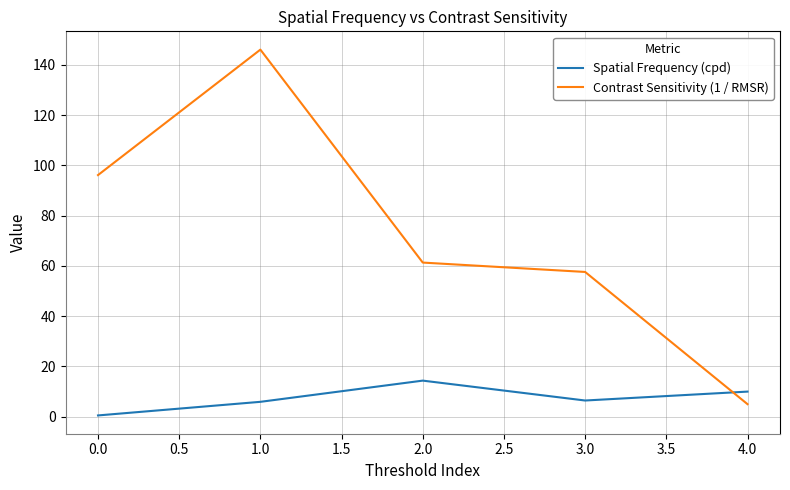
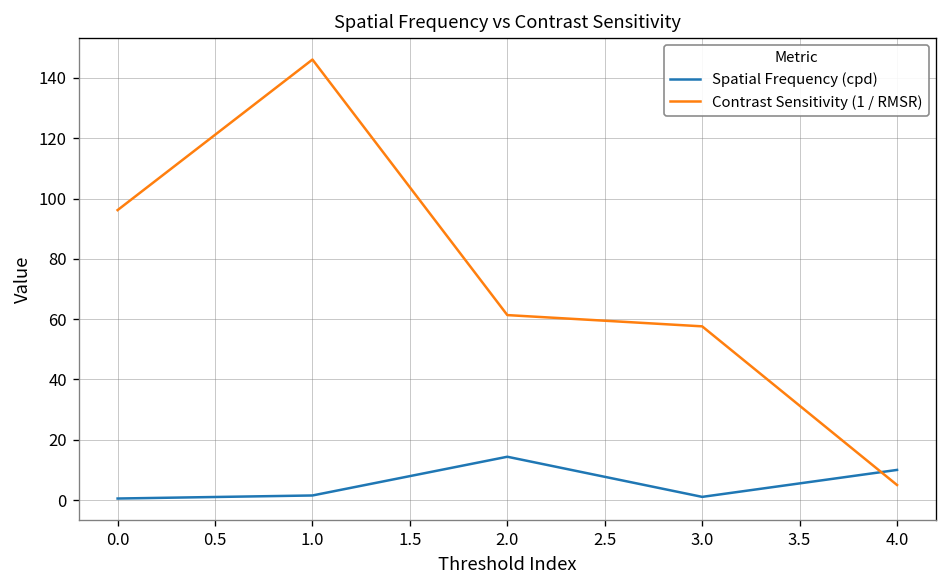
Spatial Frequency (cpd), 1.0: 6 -> 2
Spatial Frequency (cpd), 3.0: 6 -> 1
